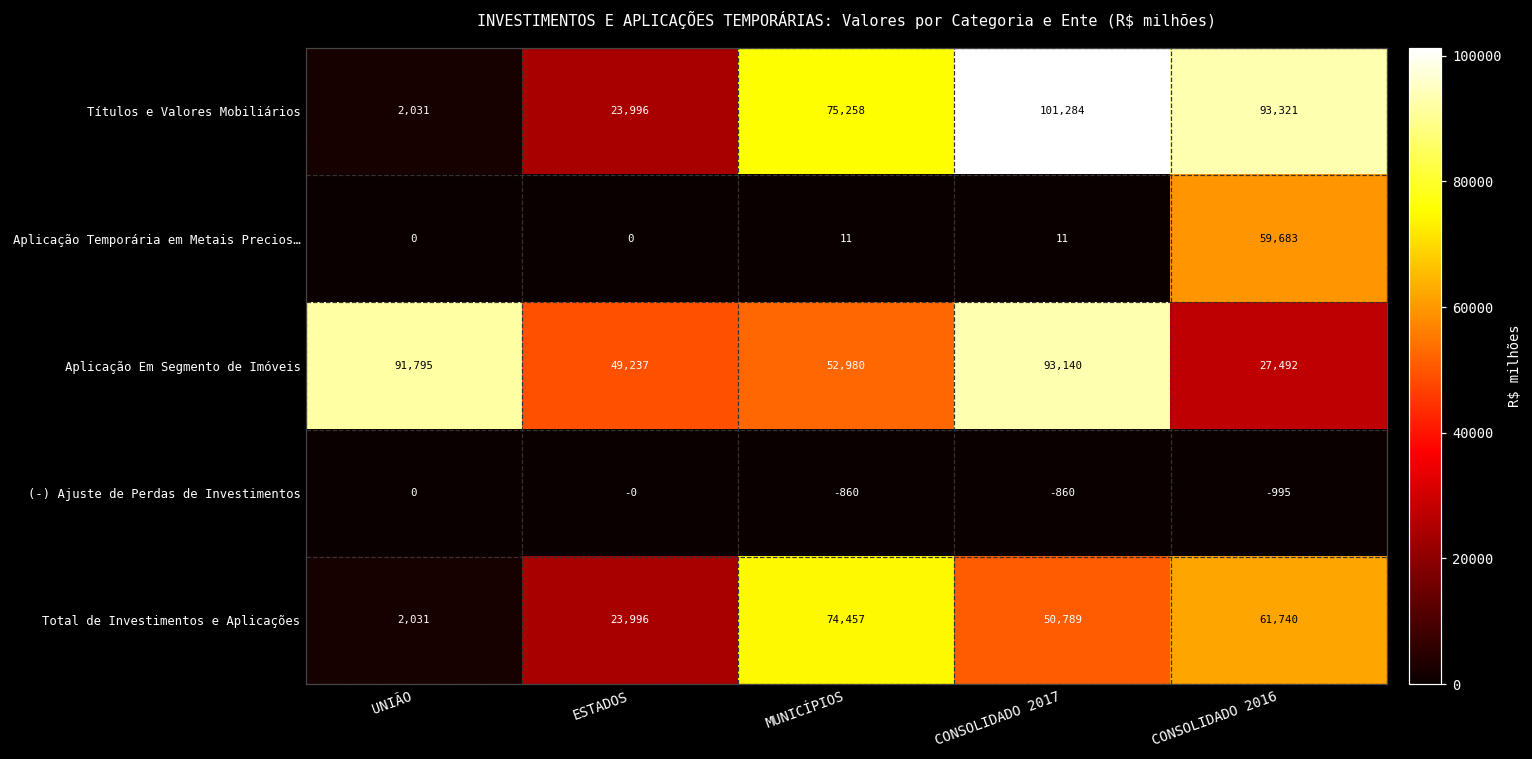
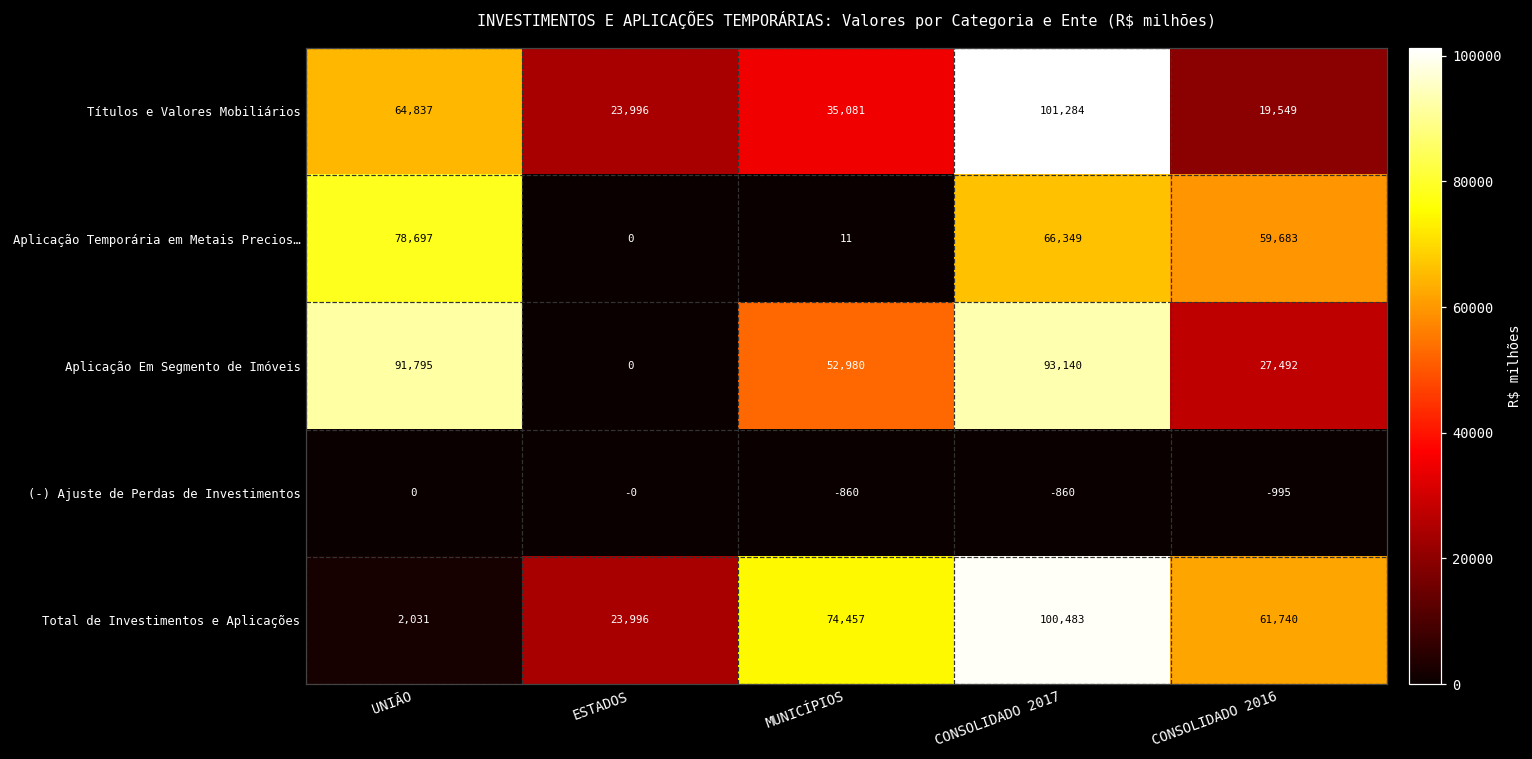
Títulos e Valores Mobiliários, UNIÃO: 2,031 -> 64,837
Títulos e Valores Mobiliários, MUNICÍPIOS: 75,258 -> 35,081
Títulos e Valores Mobiliários, CONSOLIDADO 2016: 93,321 -> 19,549
Aplicação Temporária em Metais Precios…, UNIÃO: 0 -> 78,697
Aplicação Temporária em Metais Precios…, CONSOLIDADO 2017: 11 -> 66,349
Aplicação Em Segmento de Imóveis, ESTADOS: 49,237 -> 0
Total de Investimentos e Aplicações, CONSOLIDADO 2017: 50,789 -> 100,483
